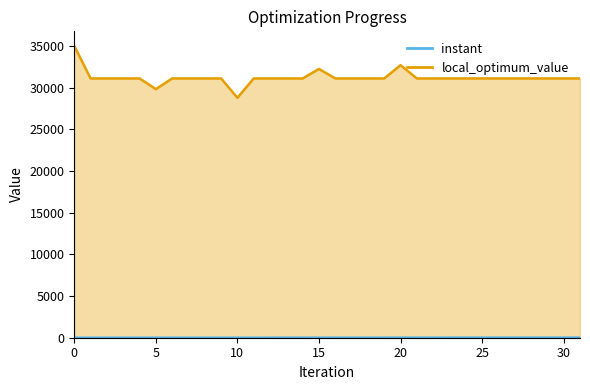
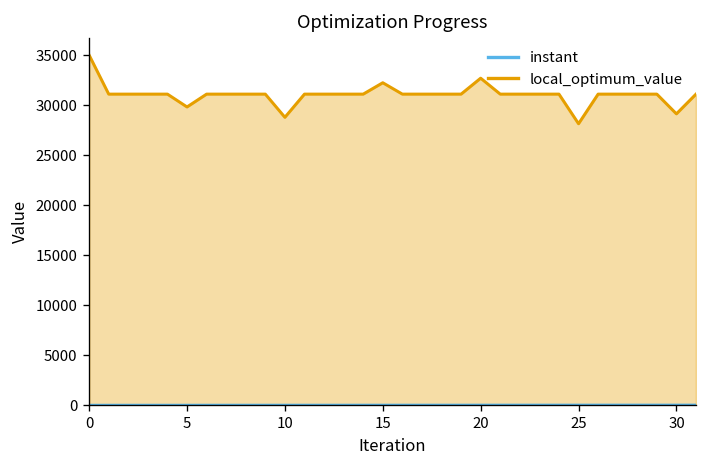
local_optimum_value, 25: 31000 -> 28000
local_optimum_value, 30: 31000 -> 29000
